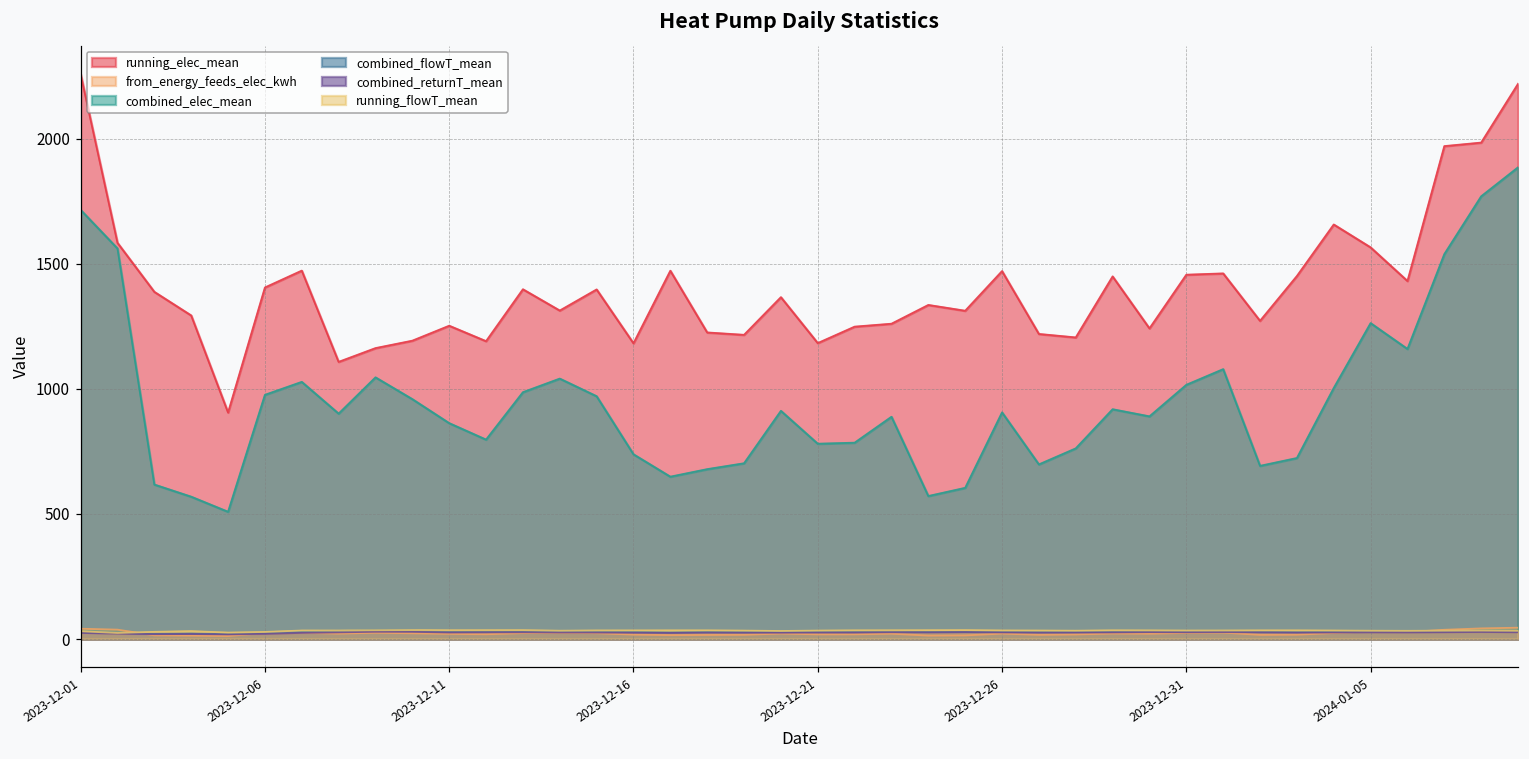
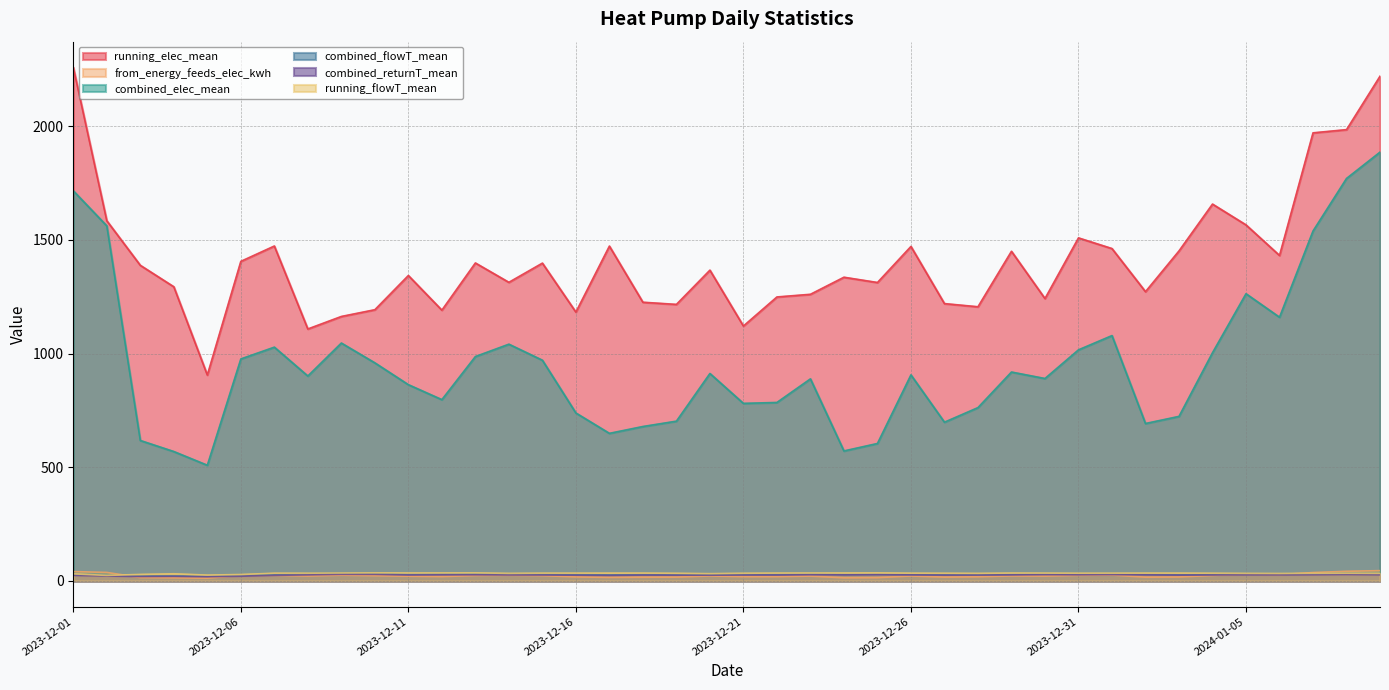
running_elec_mean, 2023-12-11: 1250 -> 1340
running_elec_mean, 2023-12-21: 1180 -> 1120
running_elec_mean, 2023-12-31: 1460 -> 1510
